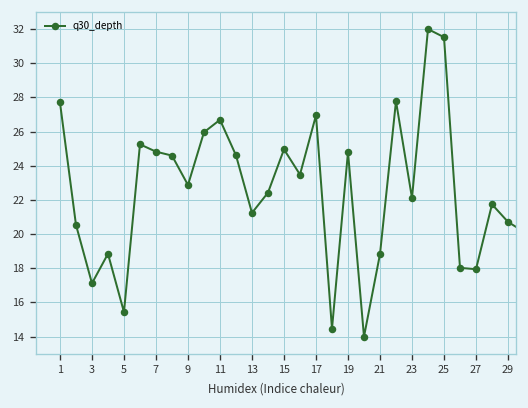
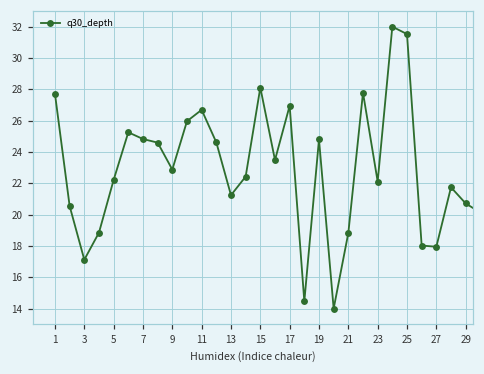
5: 15.4 -> 22.2
15: 25.0 -> 28.1
